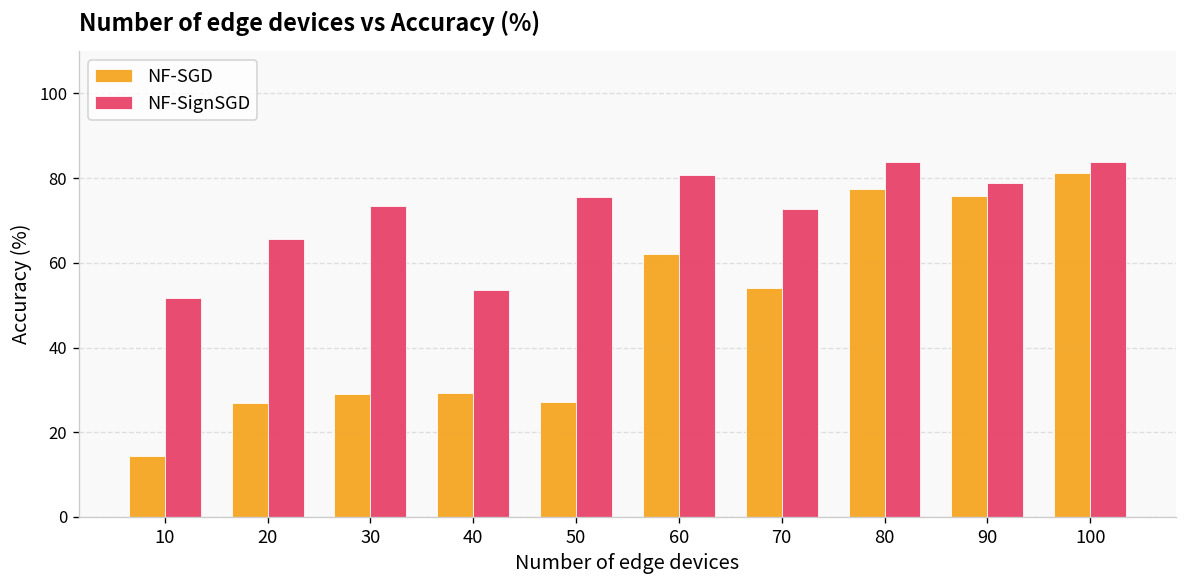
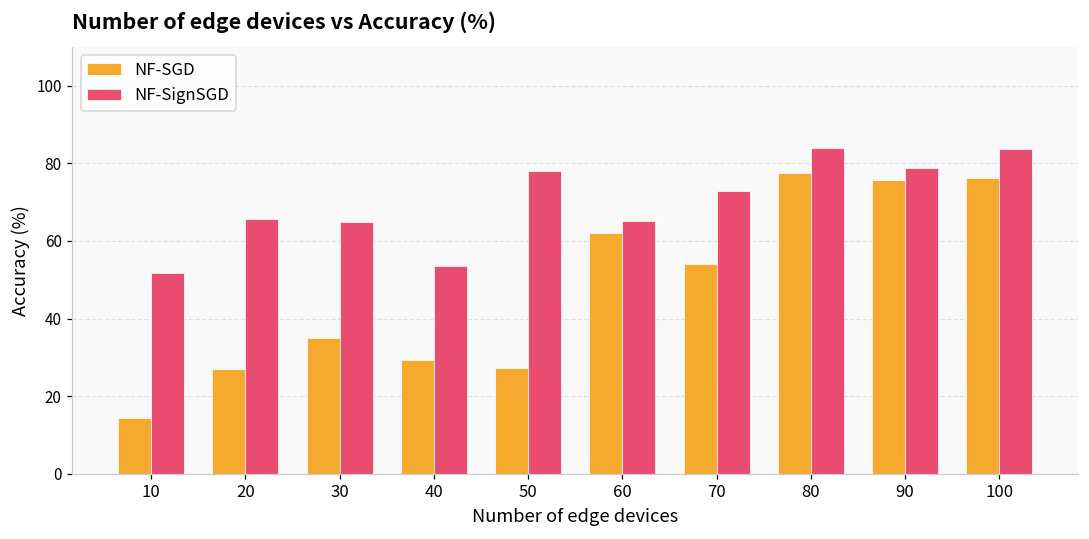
NF-SGD, 30: 29 -> 35
NF-SignSGD, 30: 73 -> 65
NF-SignSGD, 50: 76 -> 78
NF-SignSGD, 60: 81 -> 65
NF-SGD, 100: 81 -> 76
